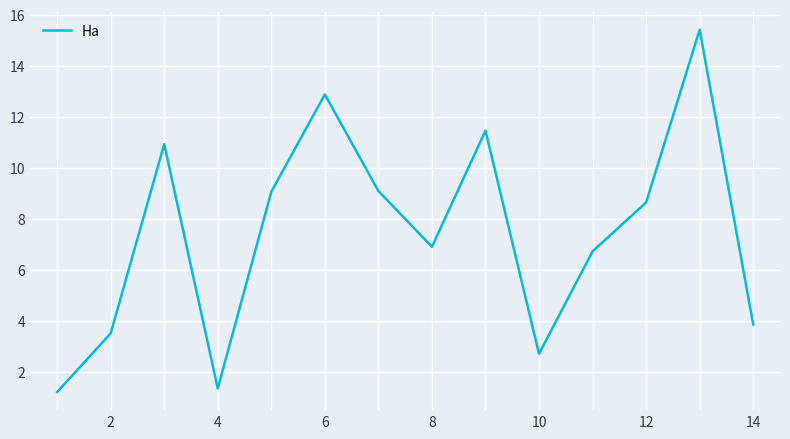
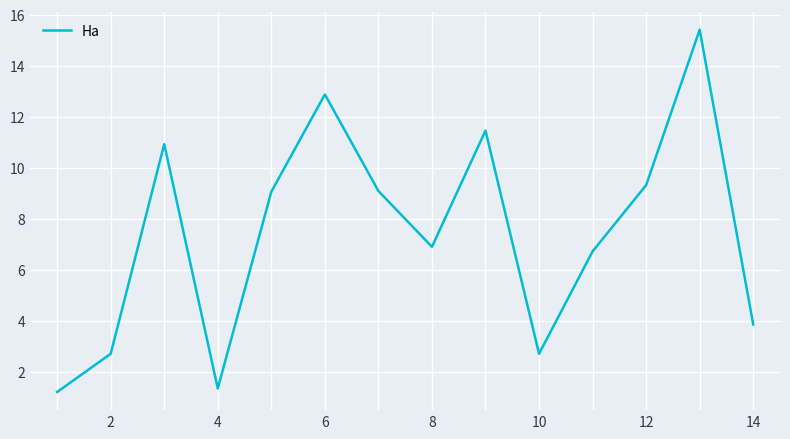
2: 3.5 -> 2.7
12: 8.6 -> 9.3
